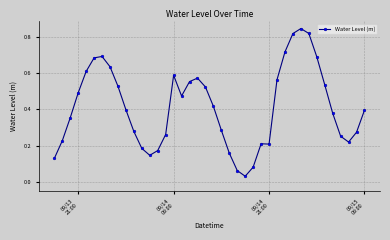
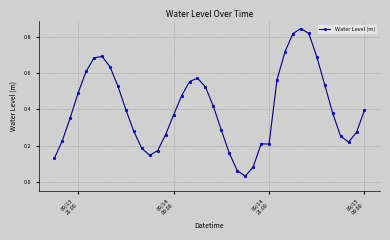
09/14 09:00: 0.59 -> 0.37
